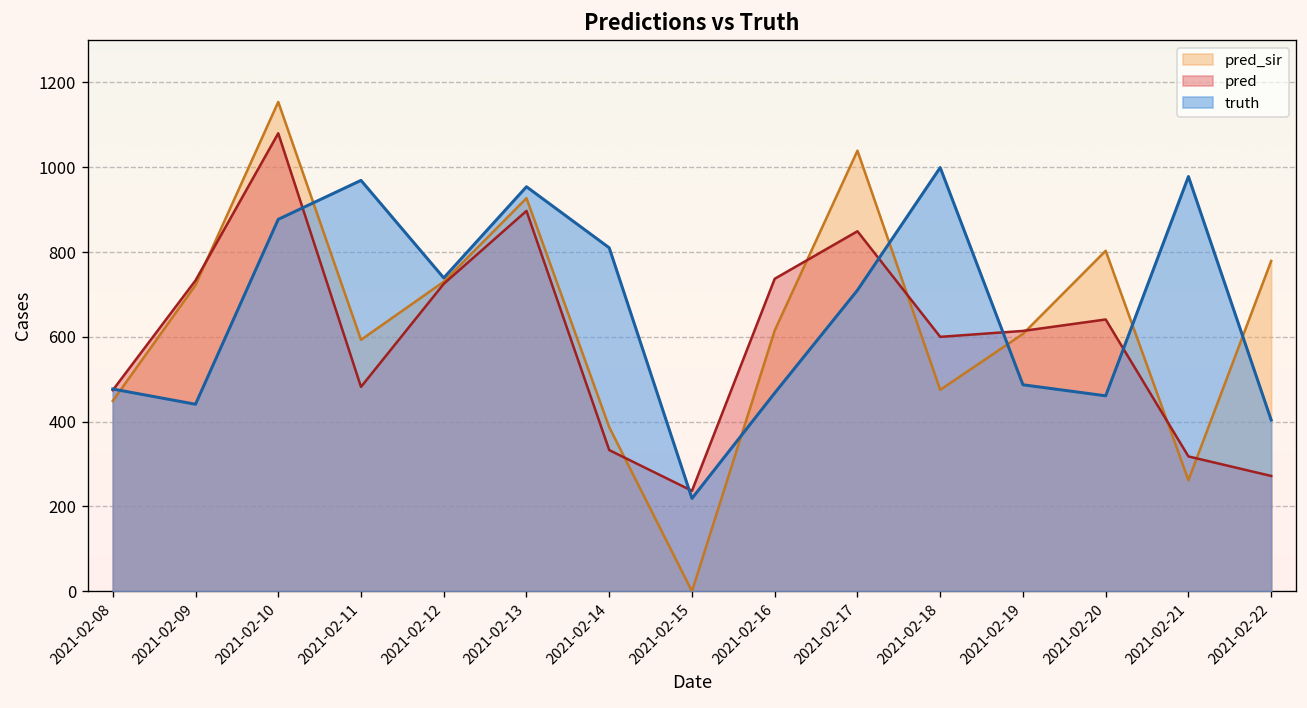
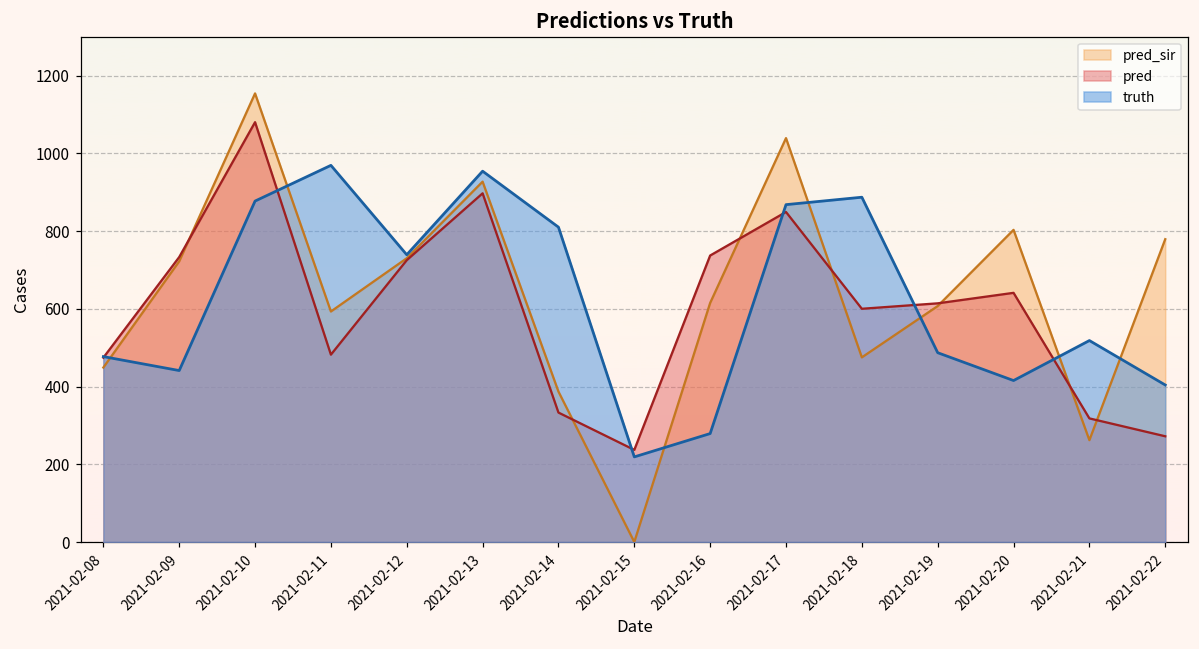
truth, 2021-02-16: 470 -> 280
truth, 2021-02-17: 710 -> 870
truth, 2021-02-18: 1000 -> 890
truth, 2021-02-20: 460 -> 420
truth, 2021-02-21: 980 -> 520
